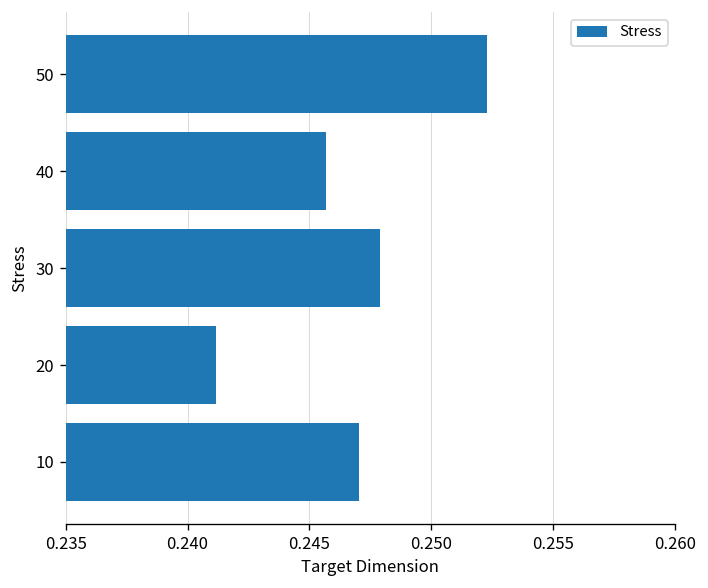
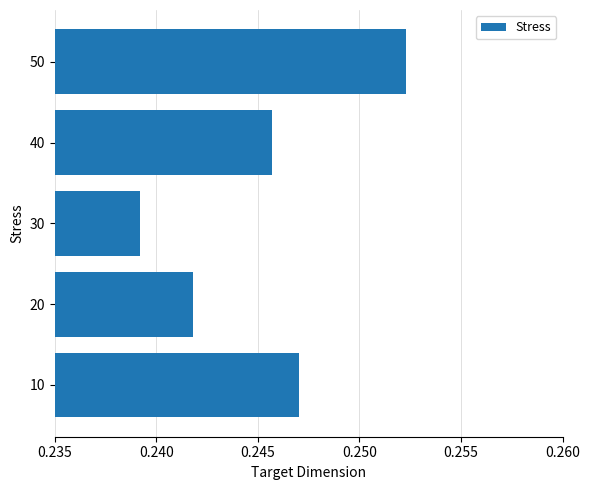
30: 0.2479 -> 0.2392
20: 0.2412 -> 0.2418
